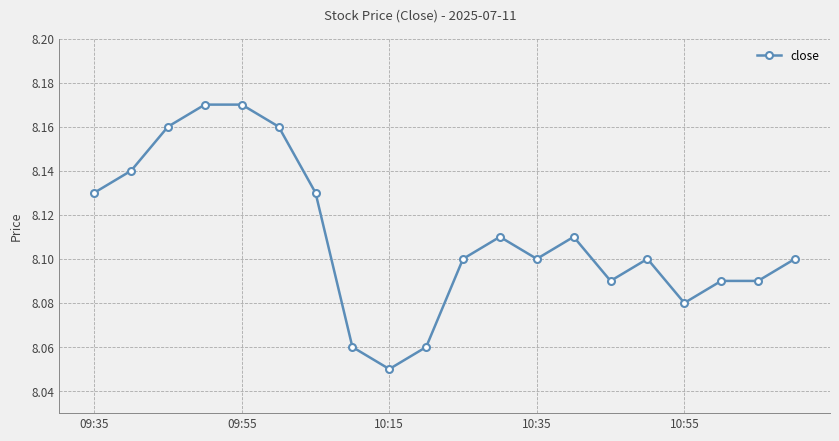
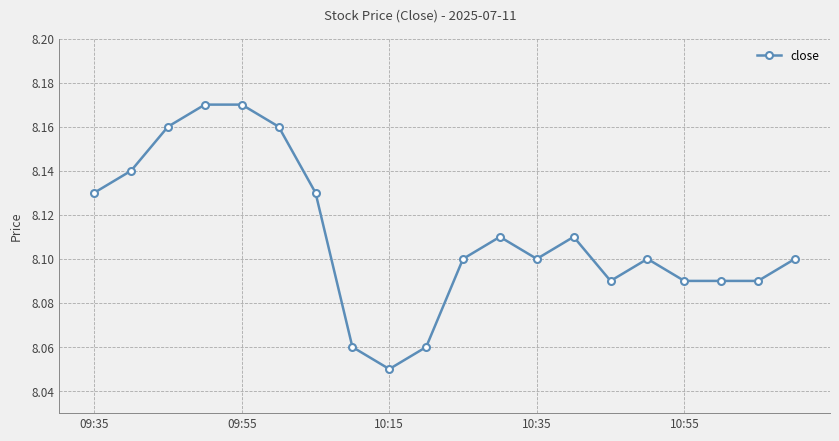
10:55: 8.08 -> 8.09
